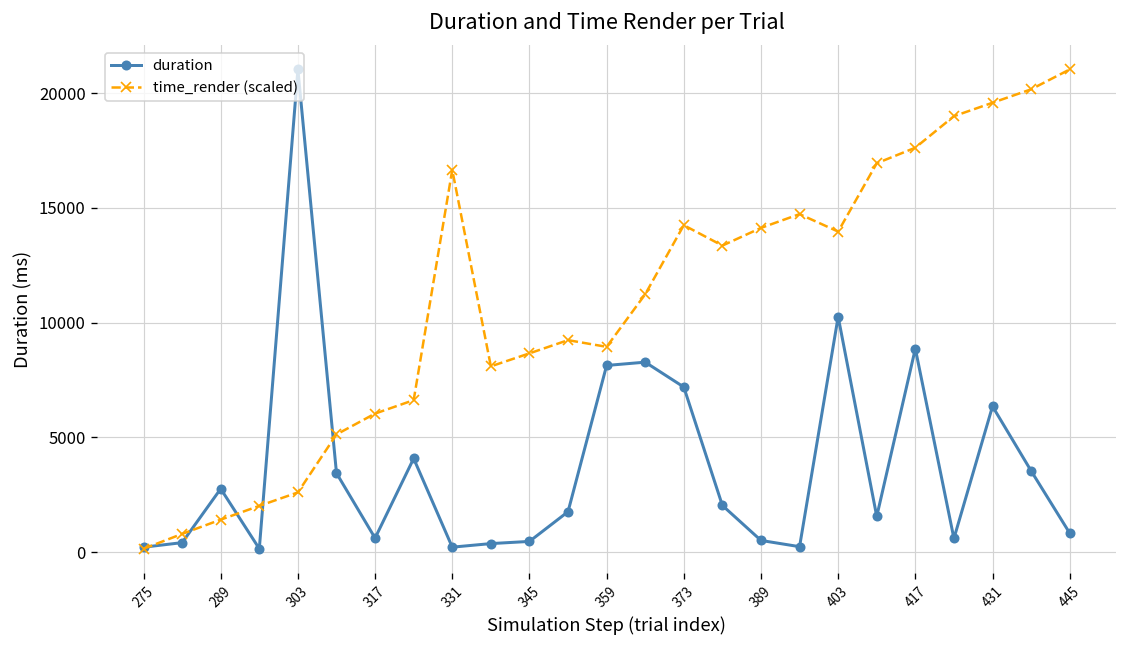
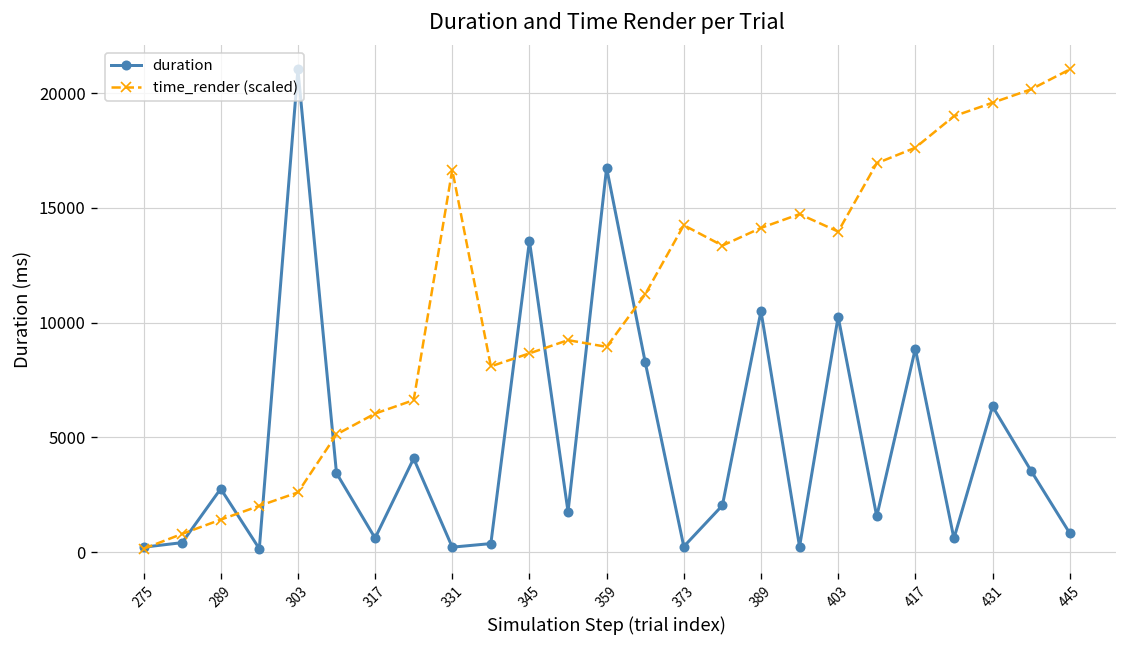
duration, 345: 500 -> 13600
duration, 359: 8100 -> 16700
duration, 373: 7200 -> 200
duration, 389: 500 -> 10500
